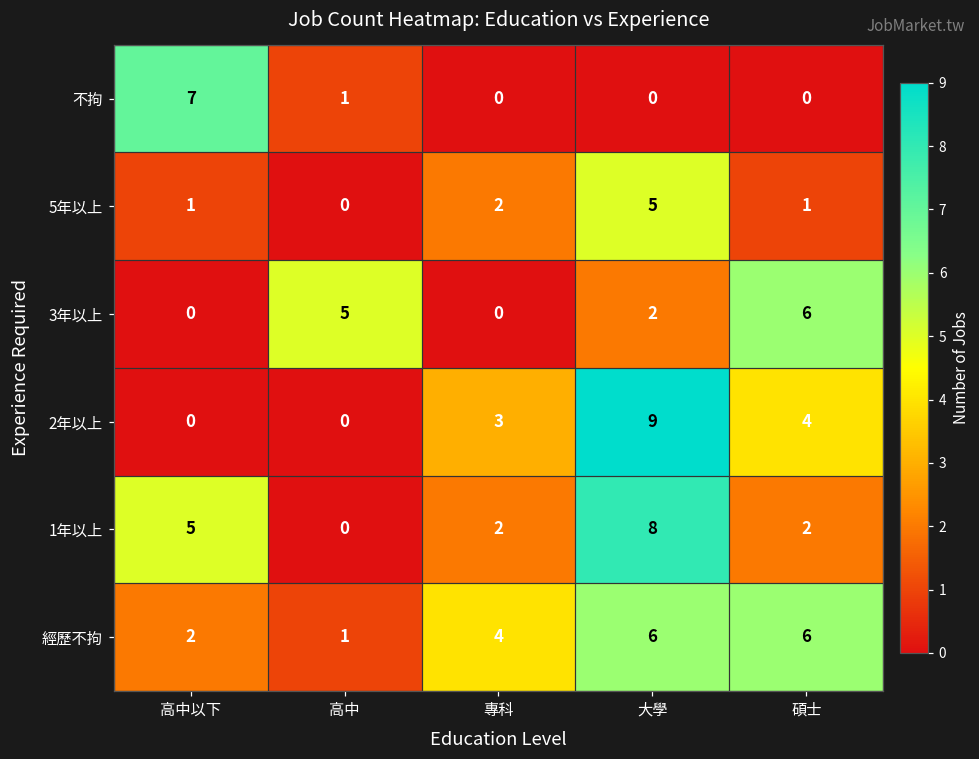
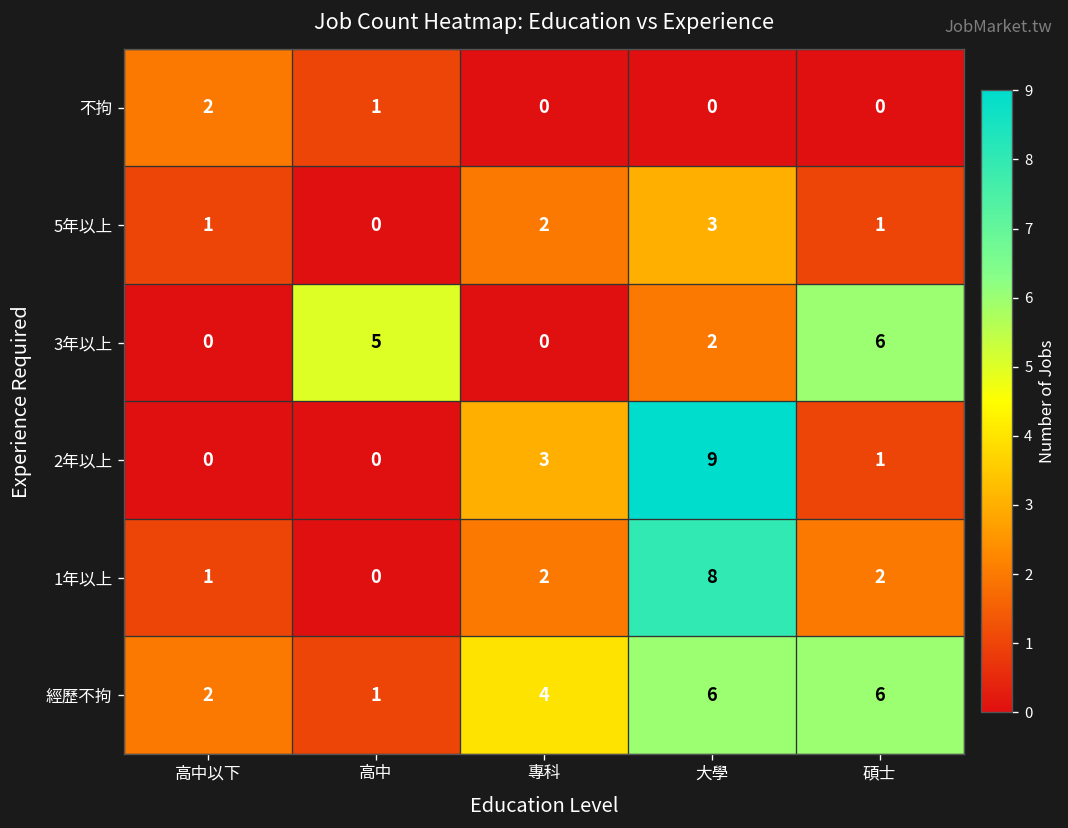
不拘, 高中以下: 7 -> 2
5年以上, 大學: 5 -> 3
2年以上, 碩士: 4 -> 1
1年以上, 高中以下: 5 -> 1
